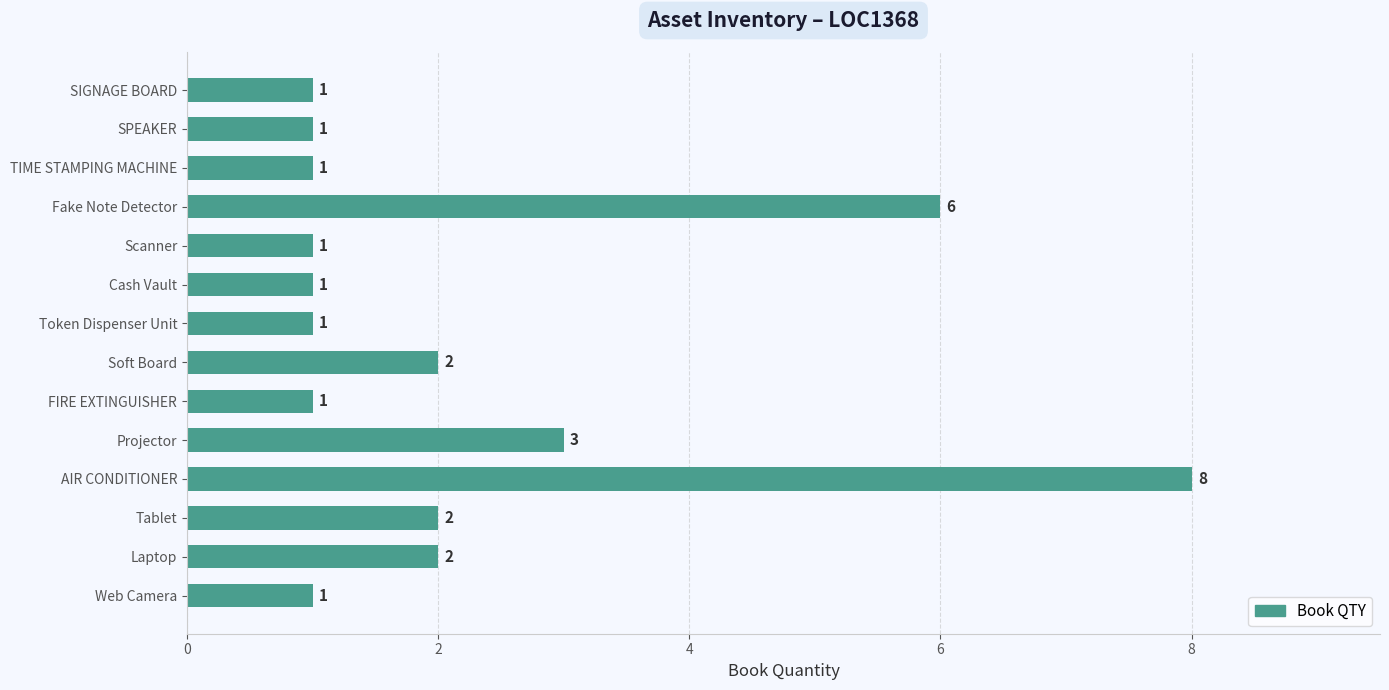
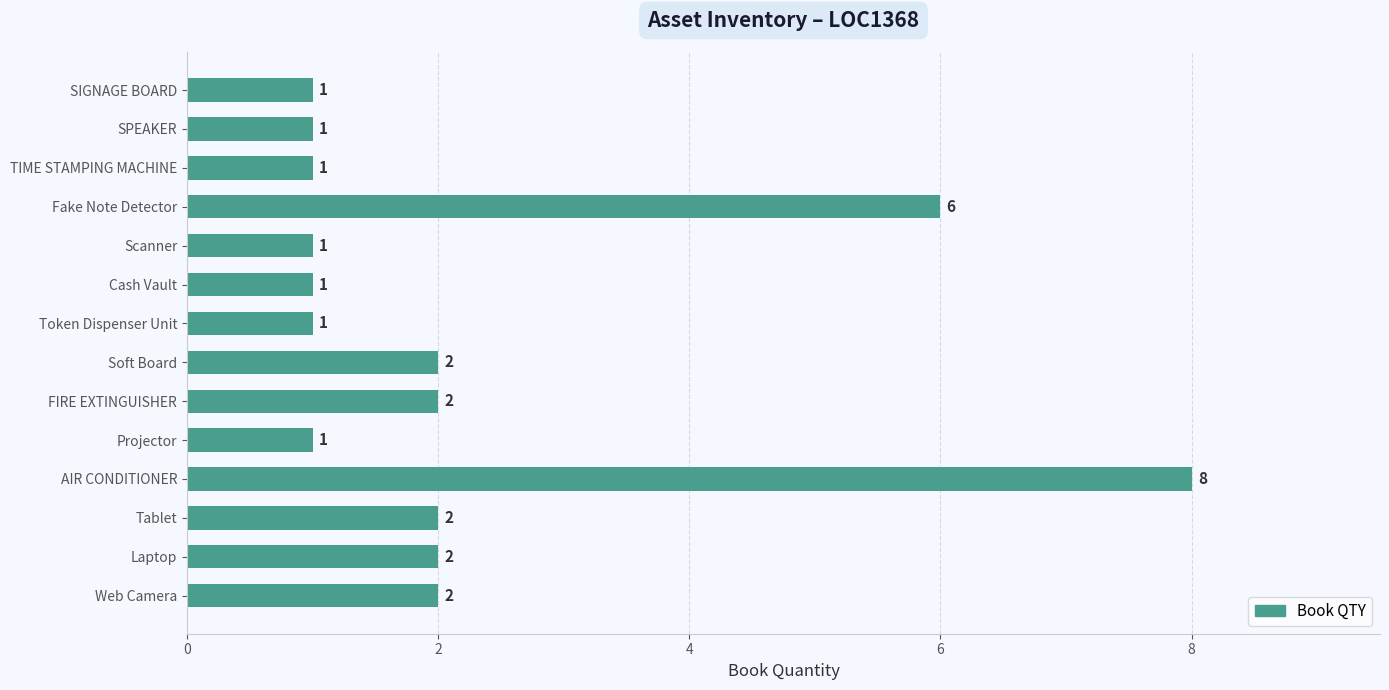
FIRE EXTINGUISHER: 1 -> 2
Projector: 3 -> 1
Web Camera: 1 -> 2
